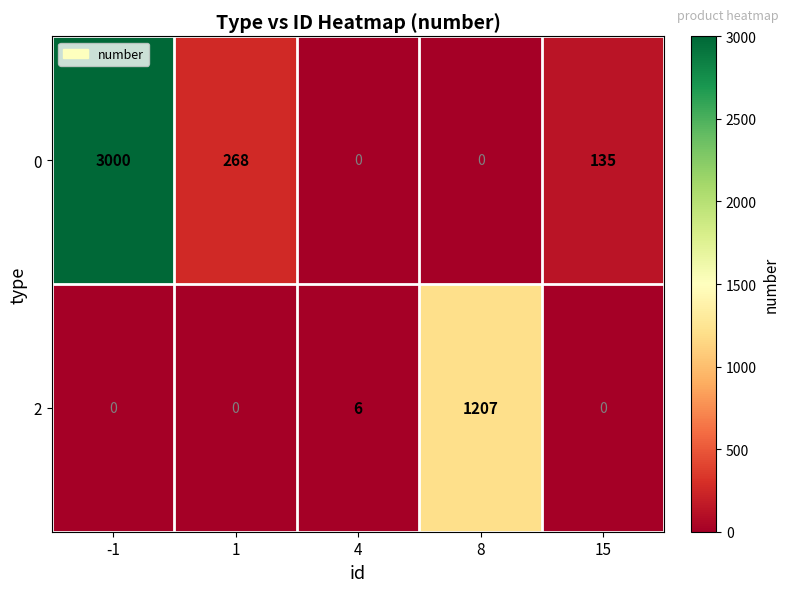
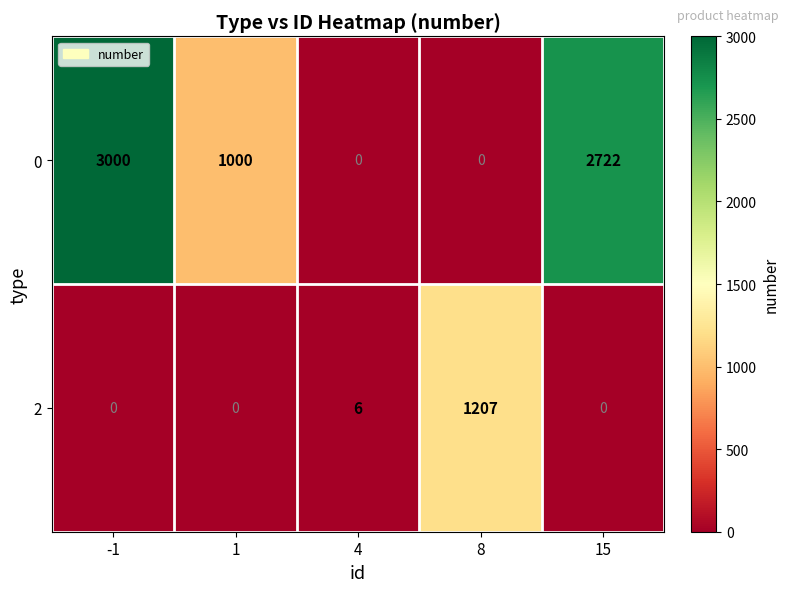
0, 1: 268 -> 1000
0, 15: 135 -> 2722
